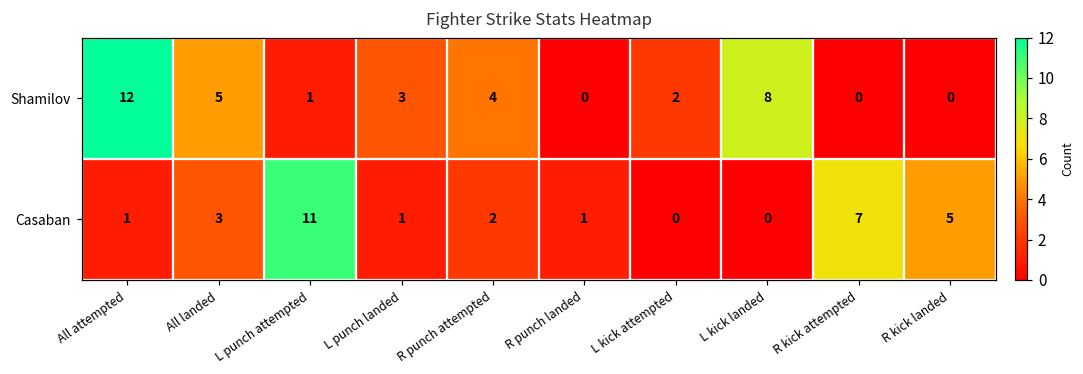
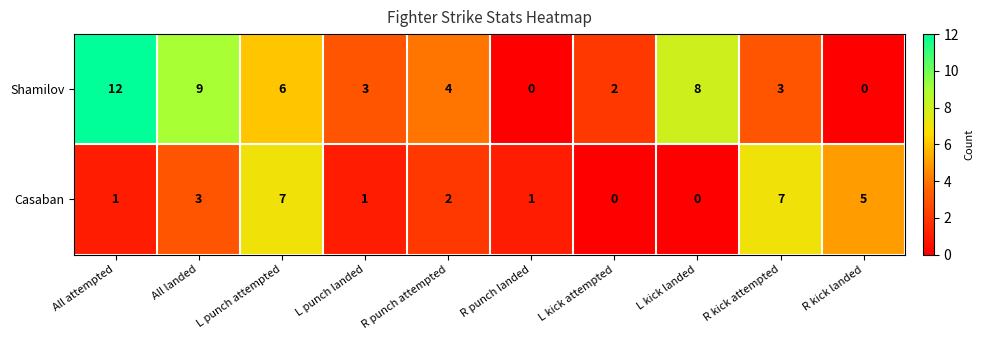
Shamilov, All landed: 5 -> 9
Shamilov, L punch attempted: 1 -> 6
Shamilov, R kick attempted: 0 -> 3
Casaban, L punch attempted: 11 -> 7
